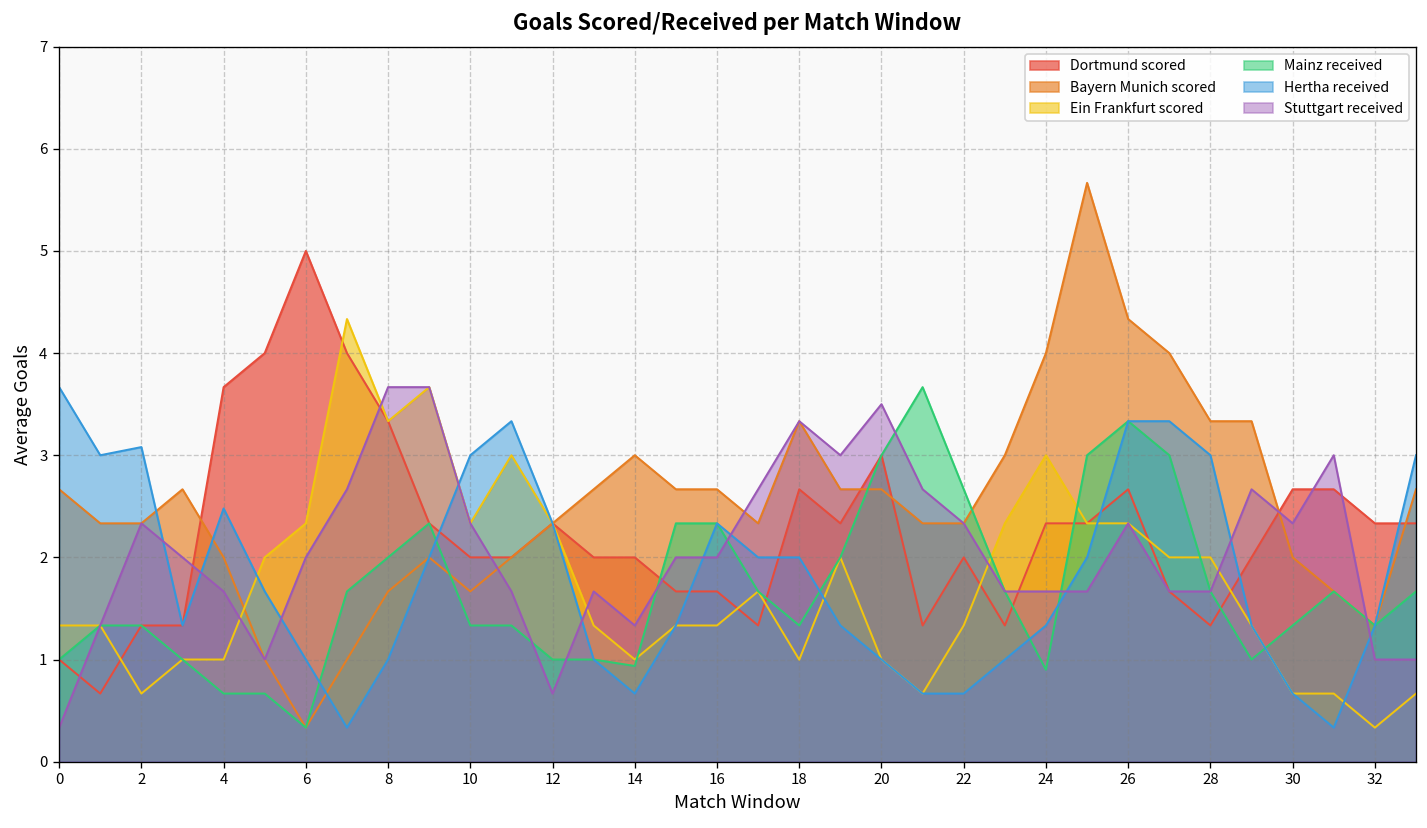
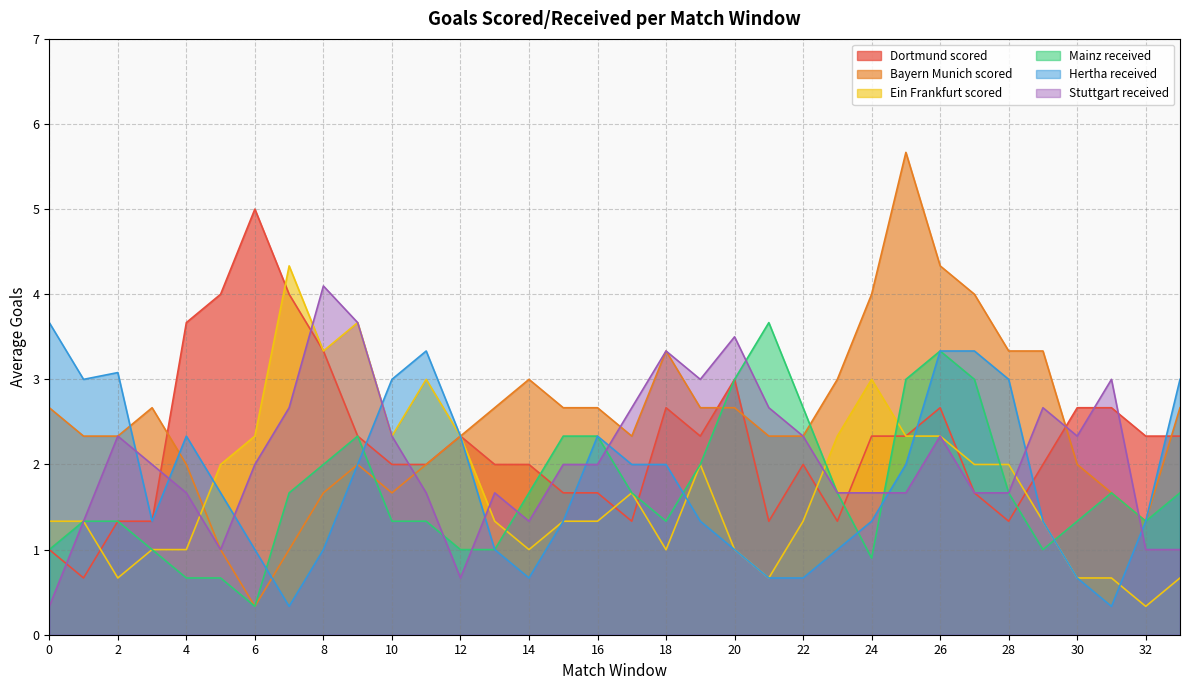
Hertha received, 4: 2.5 -> 2.3
Stuttgart received, 8: 3.7 -> 4.1
Mainz received, 14: 0.9 -> 1.7
